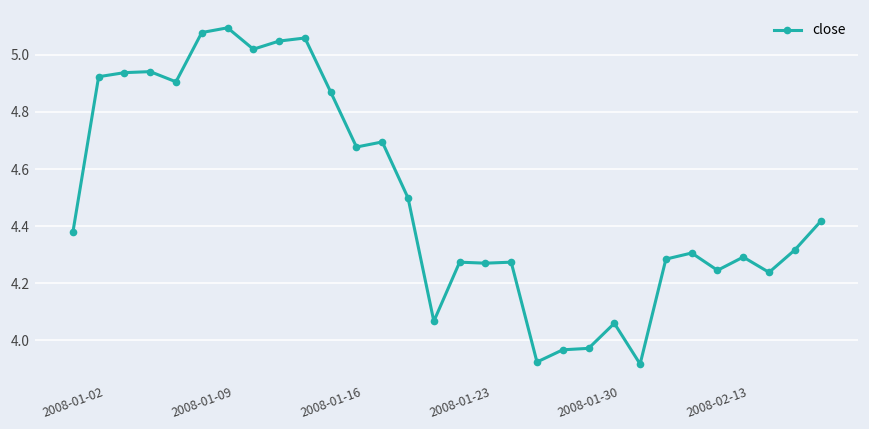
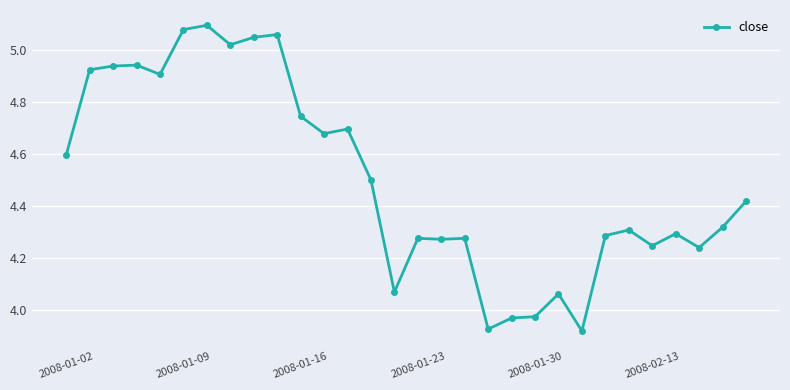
2008-01-02: 4.38 -> 4.60
2008-01-16: 4.87 -> 4.74
